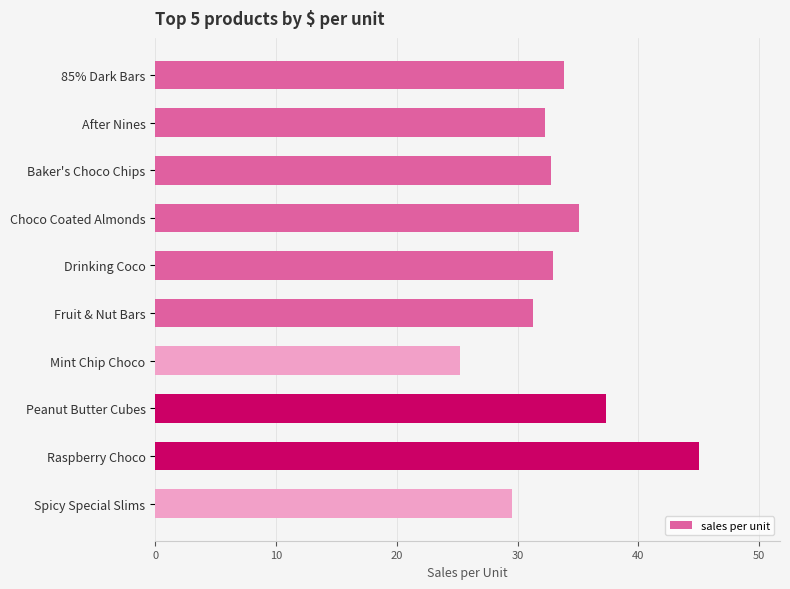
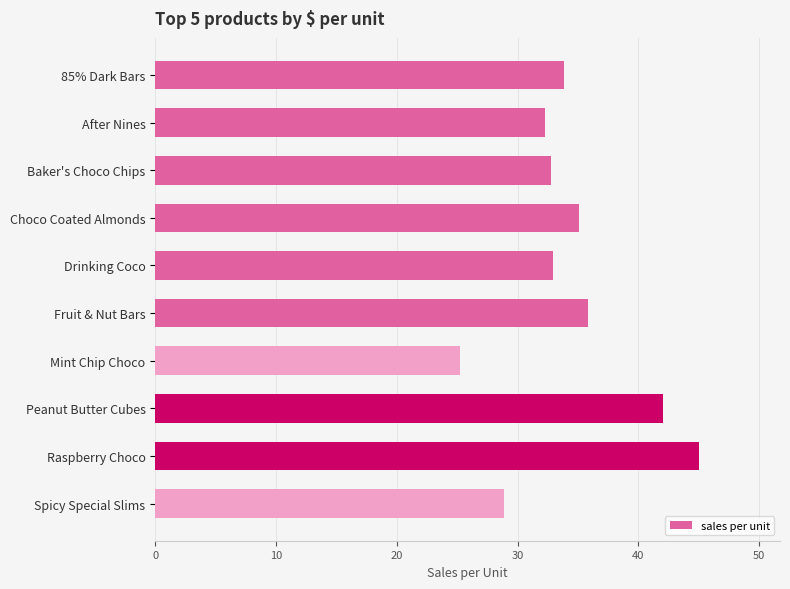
Fruit & Nut Bars: 31.3 -> 35.9
Peanut Butter Cubes: 37.3 -> 42.1
Spicy Special Slims: 29.5 -> 28.9
